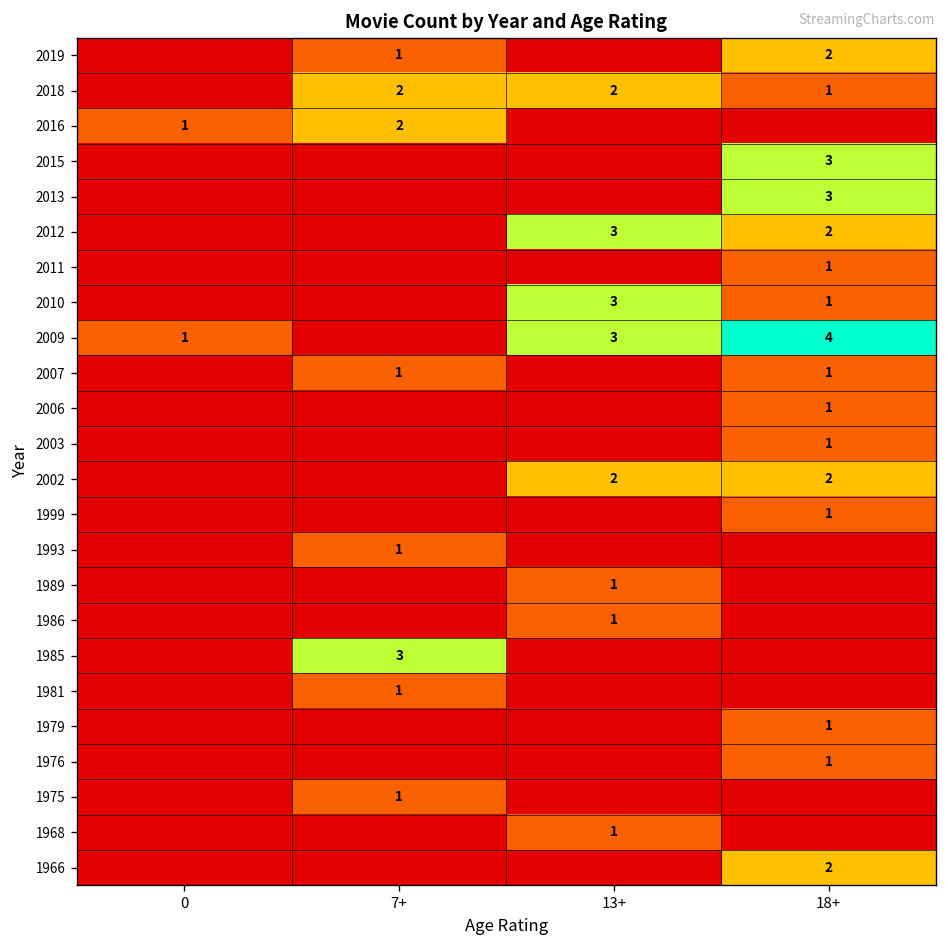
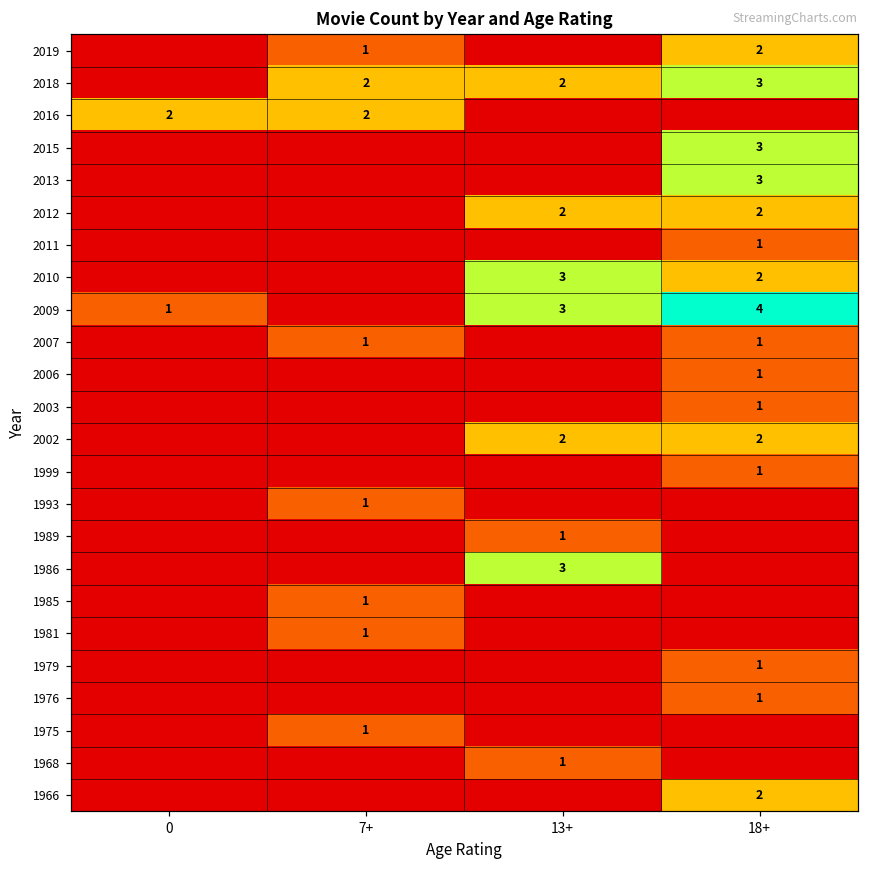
2018, 18+: 1 -> 3
2016, 0: 1 -> 2
2012, 13+: 3 -> 2
2010, 18+: 1 -> 2
1986, 13+: 1 -> 3
1985, 7+: 3 -> 1
